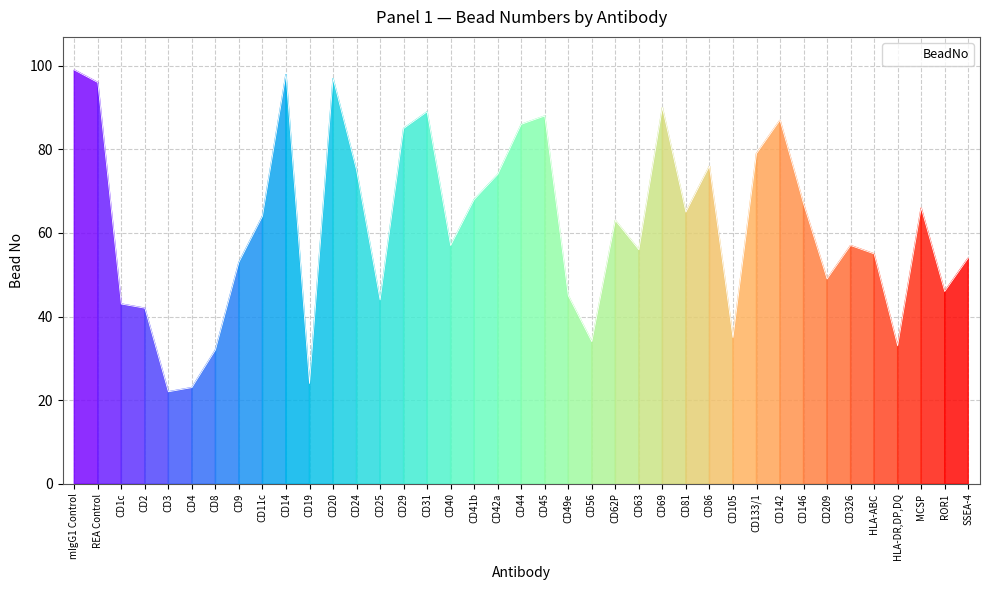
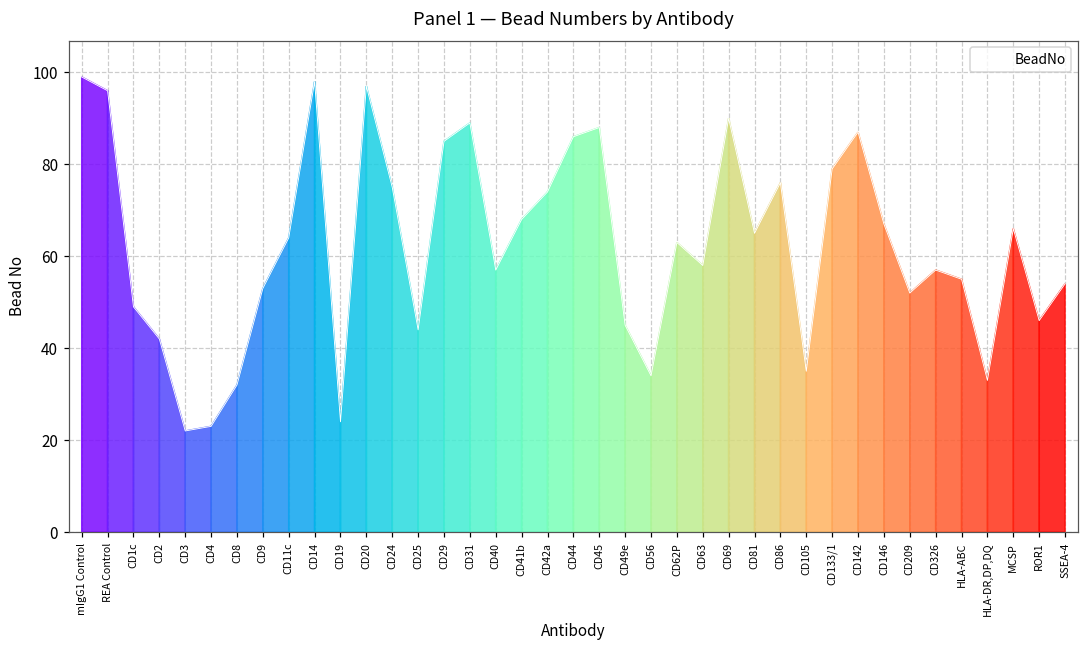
CD1c: 43 -> 49
CD63: 56 -> 58
CD209: 49 -> 52
